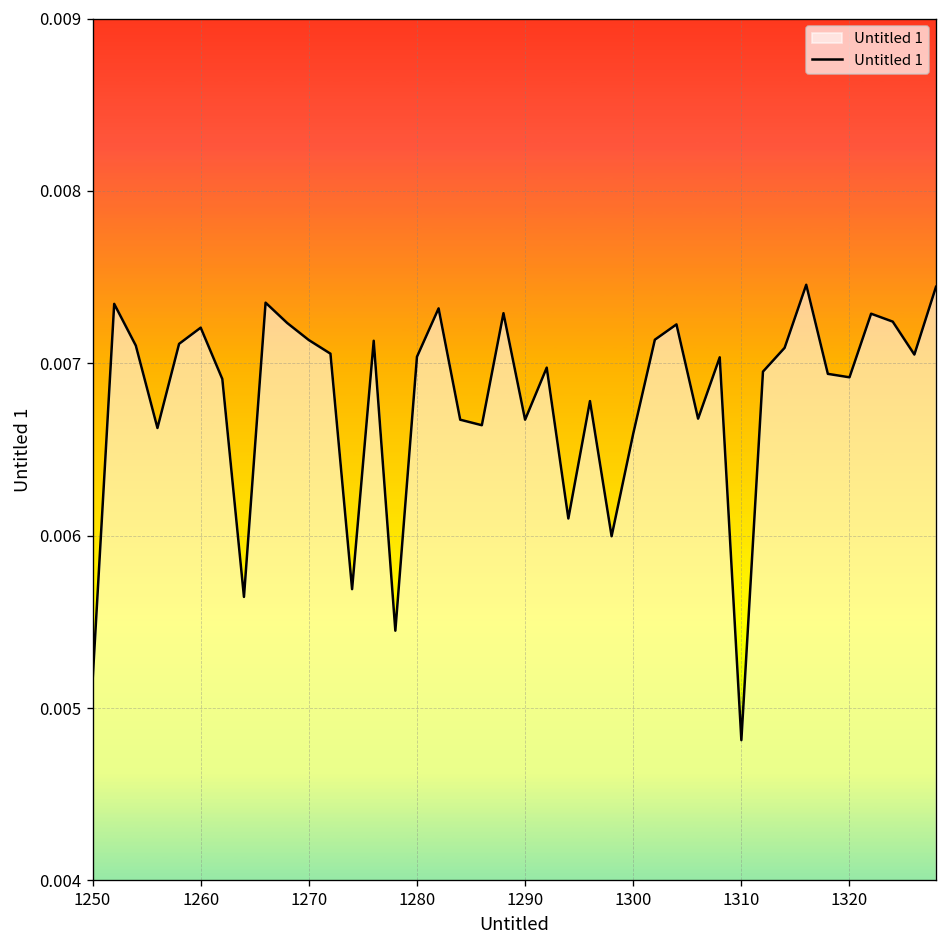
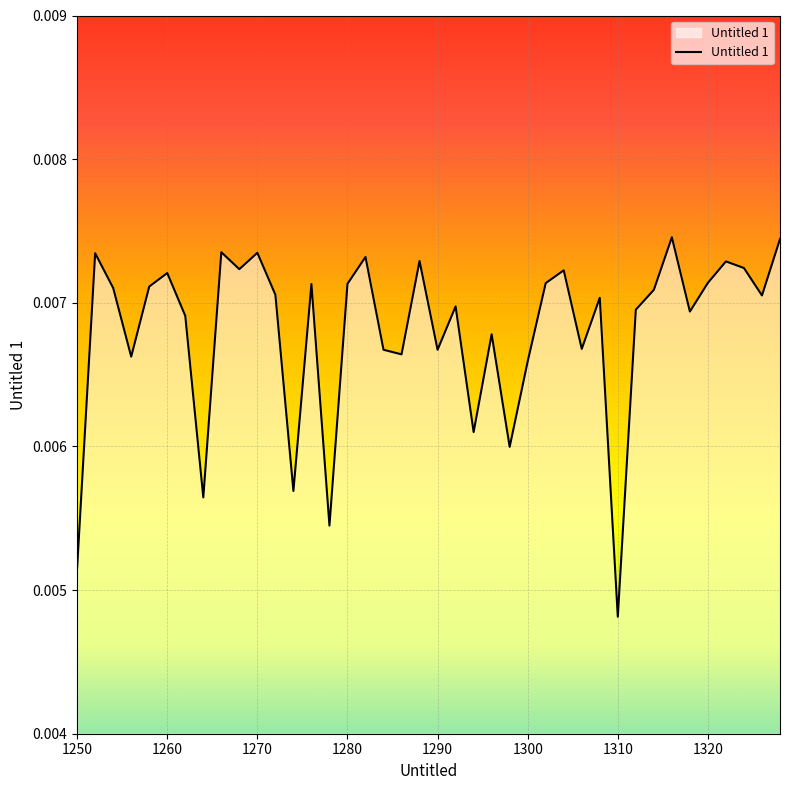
1270: 0.00714 -> 0.00735
1280: 0.00704 -> 0.00713
1320: 0.00692 -> 0.00714
